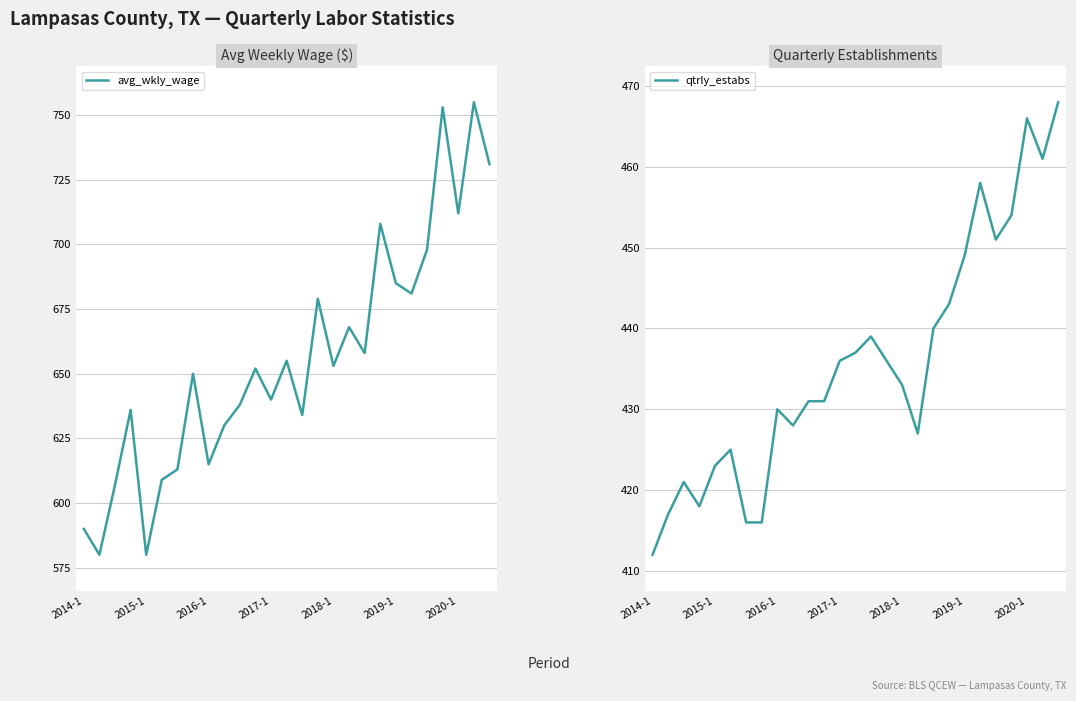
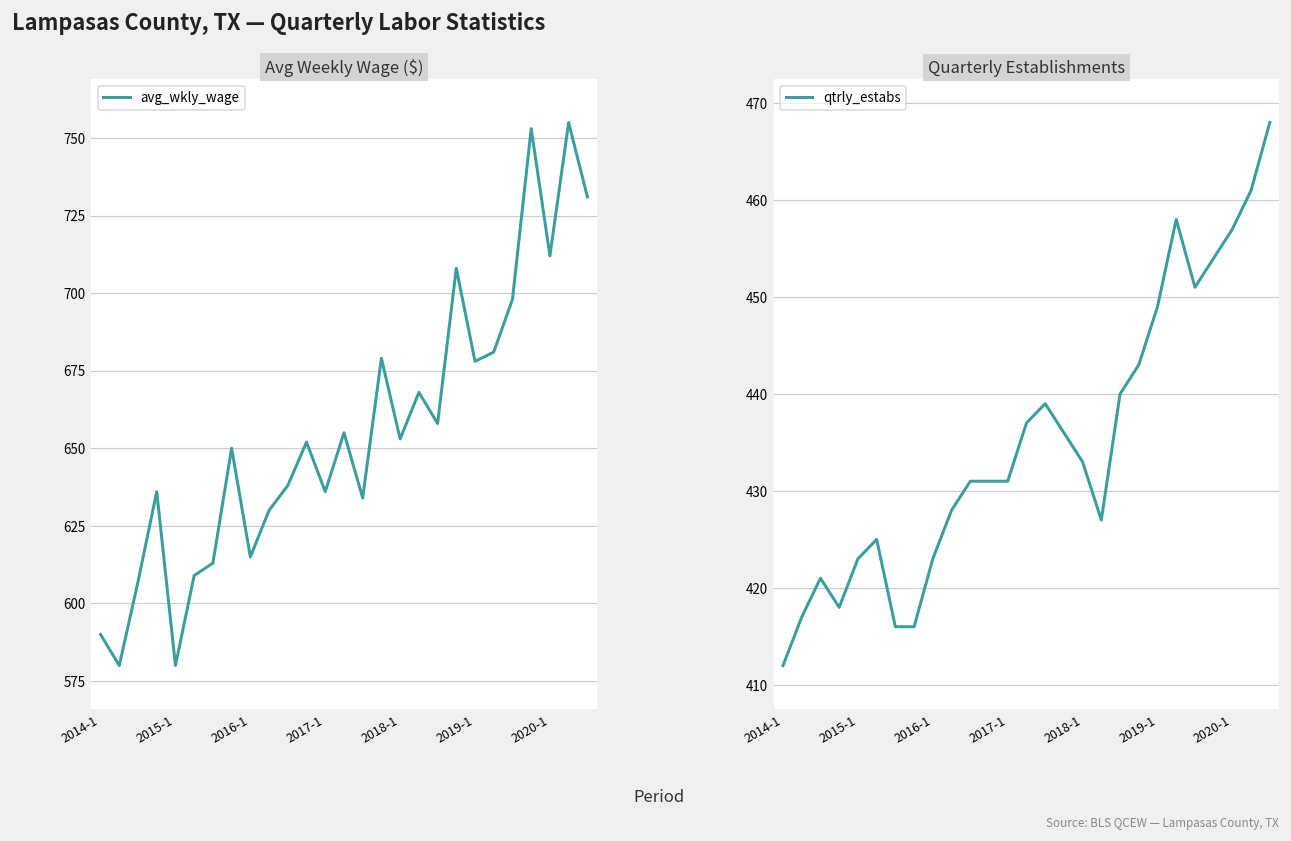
Avg Weekly Wage ($), 2017-1: 640 -> 636
Avg Weekly Wage ($), 2019-1: 685 -> 678
Quarterly Establishments, 2016-1: 430 -> 423
Quarterly Establishments, 2017-1: 436 -> 431
Quarterly Establishments, 2020-1: 466 -> 457
